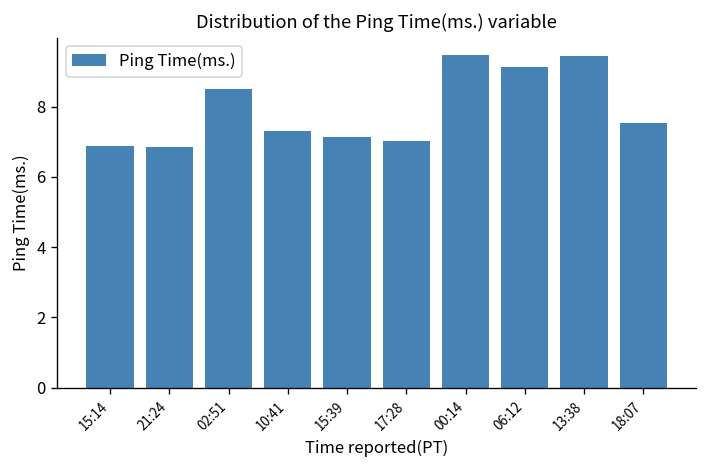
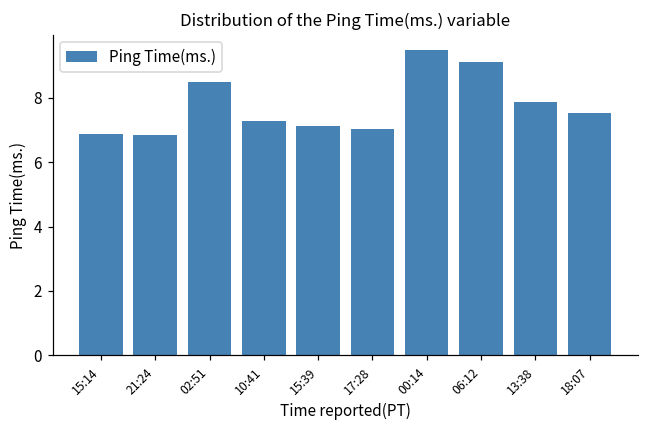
13:38: 9.4 -> 7.9
